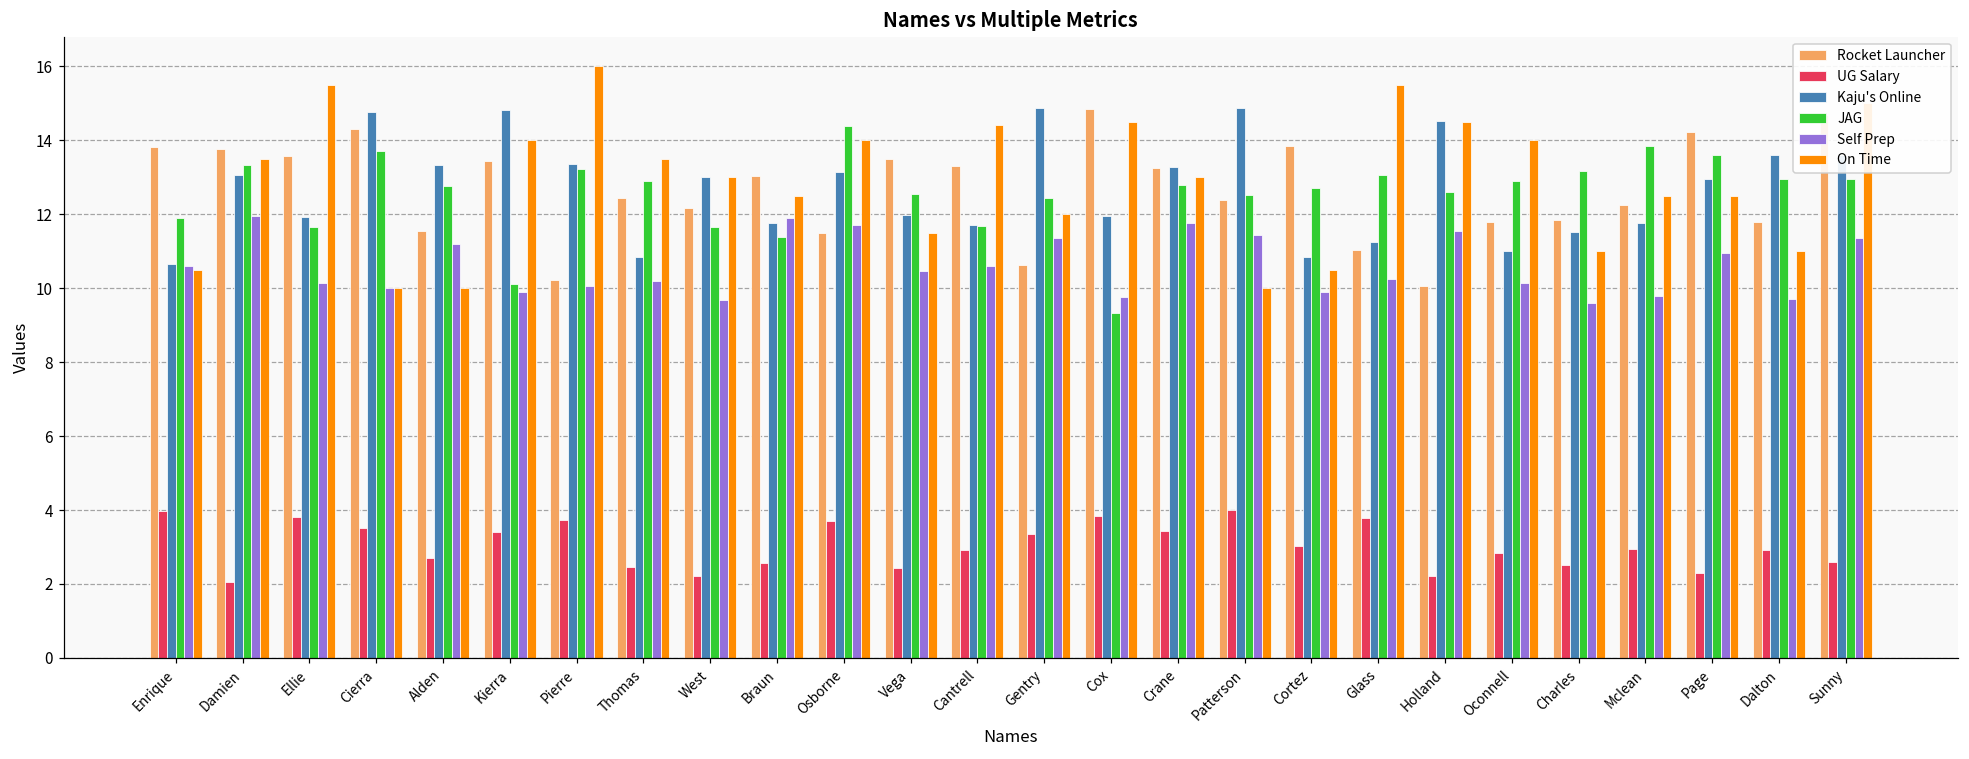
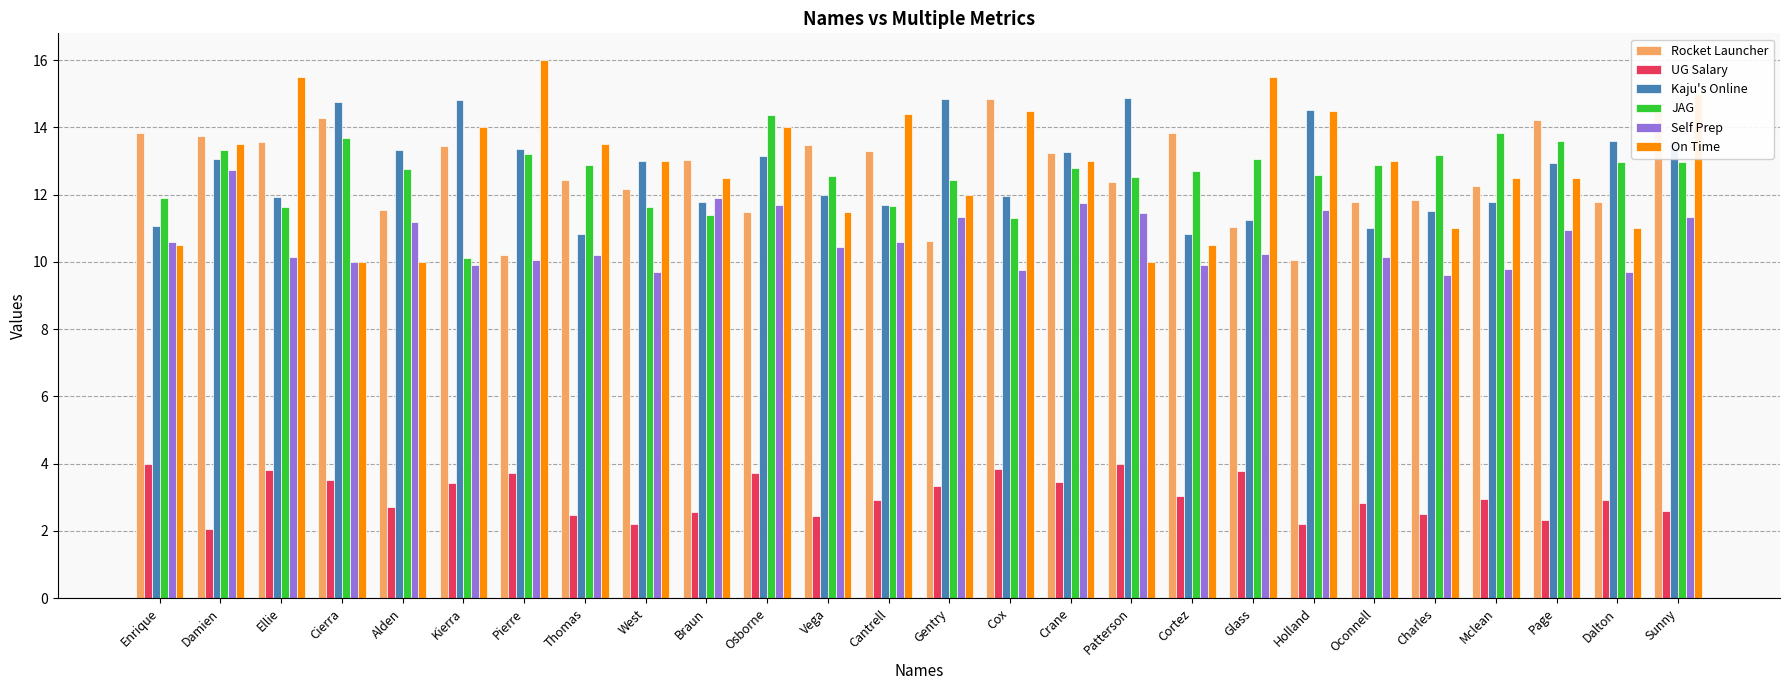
Kaju's Online, Enrique: 10.7 -> 11.1
Self Prep, Damien: 12.0 -> 12.7
JAG, Cox: 9.3 -> 11.3
On Time, Oconnell: 14 -> 13
